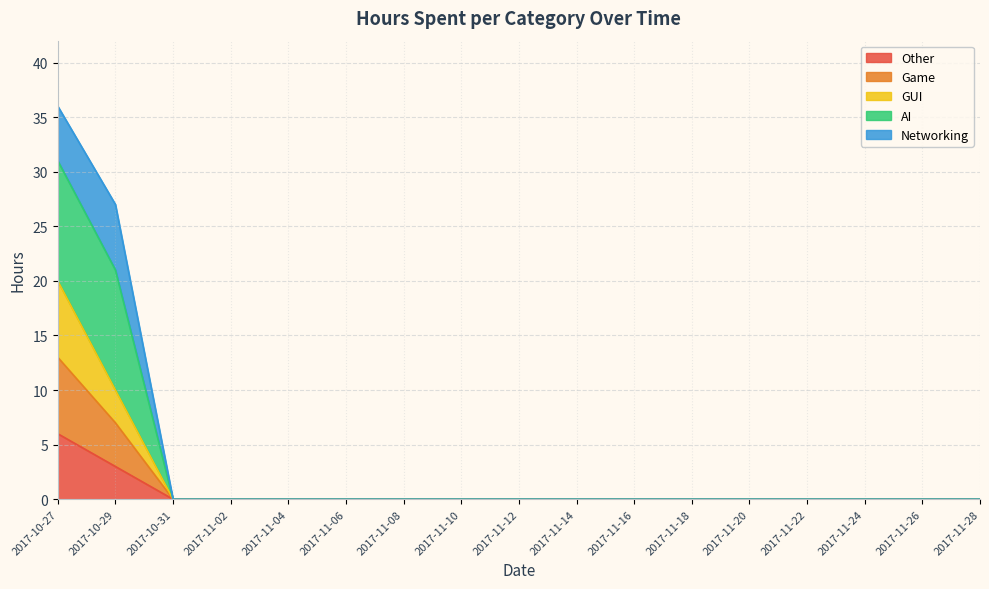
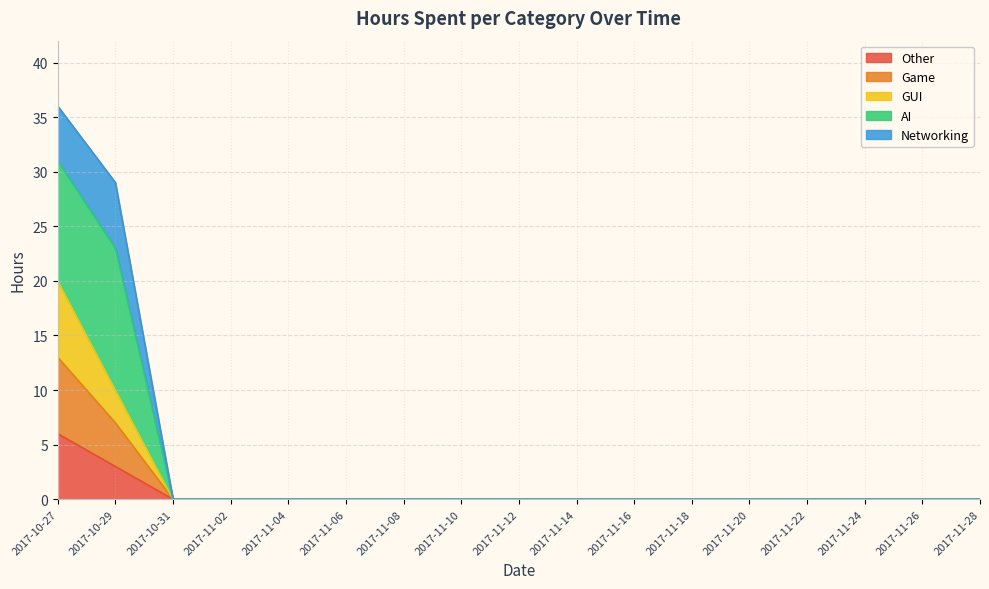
AI, 2017-10-29: 11 -> 13
